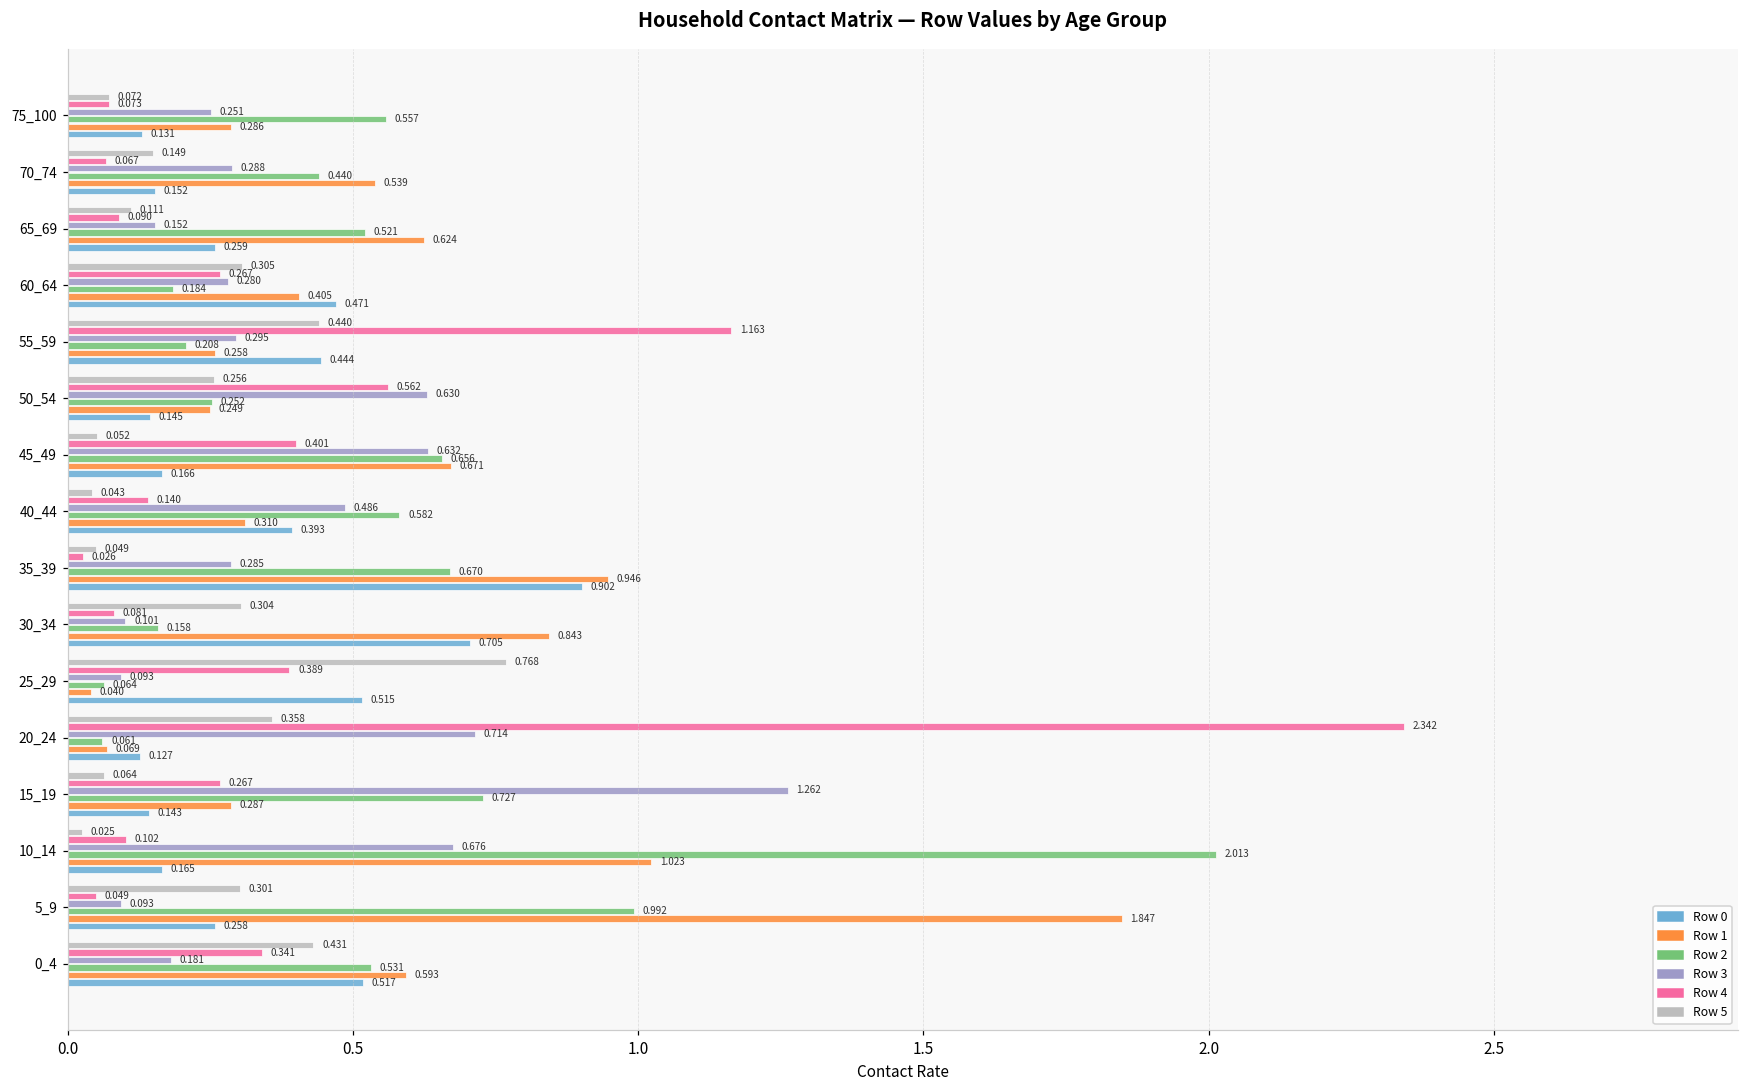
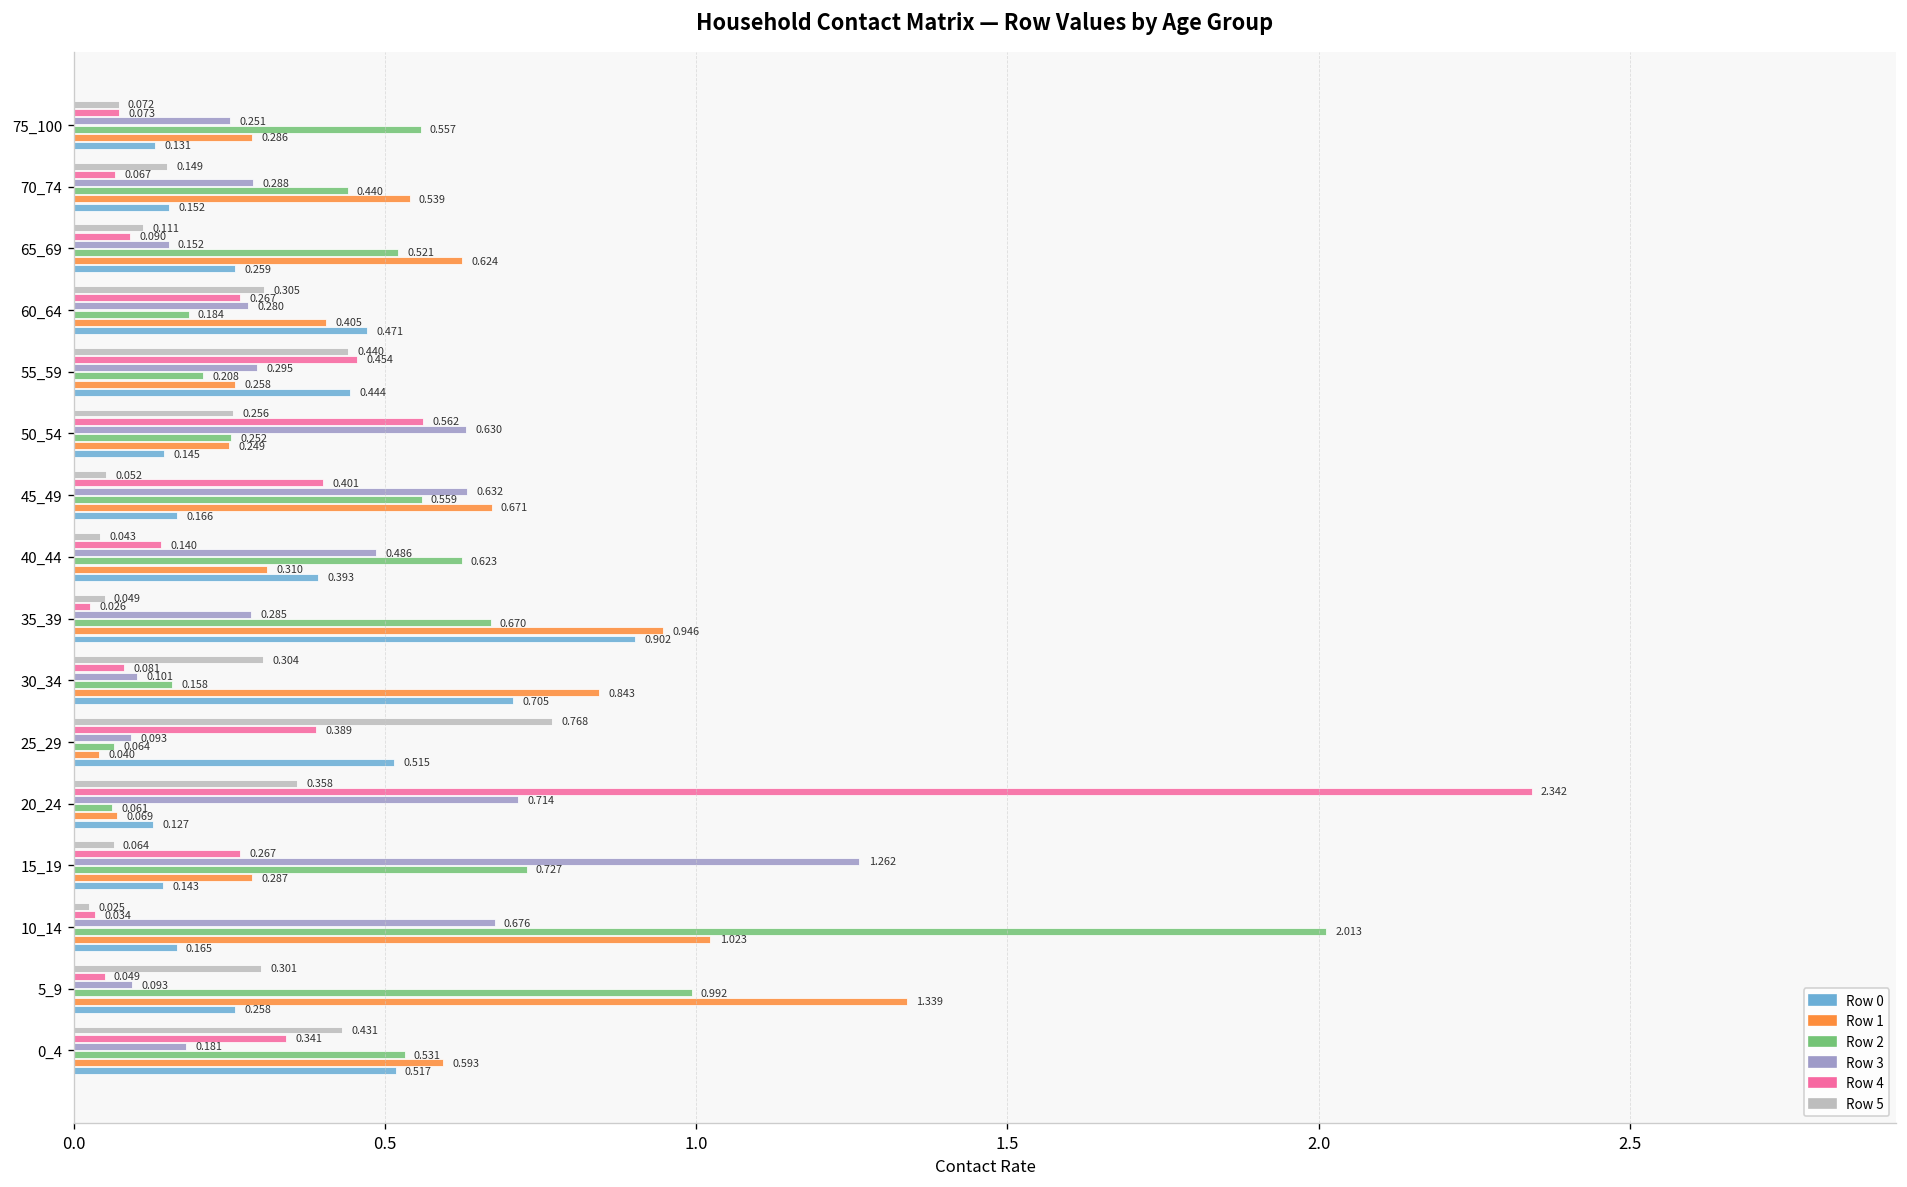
Row 4, 55_59: 1.163 -> 0.454
Row 2, 45_49: 0.656 -> 0.559
Row 2, 40_44: 0.582 -> 0.623
Row 4, 10_14: 0.102 -> 0.034
Row 1, 5_9: 1.847 -> 1.339
